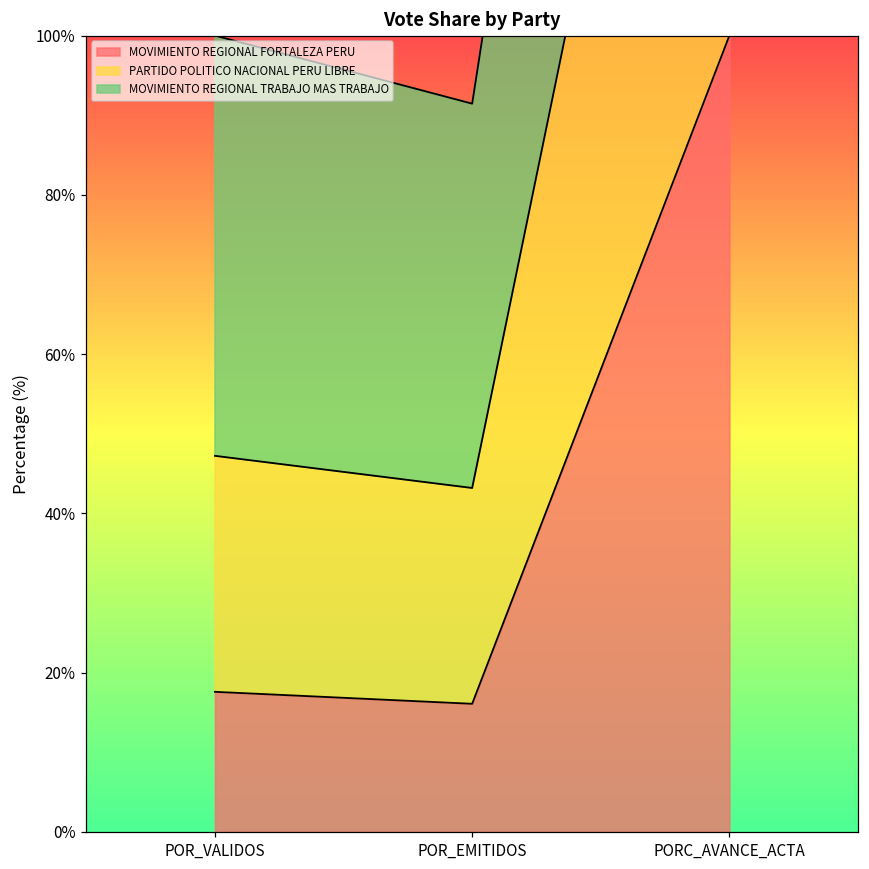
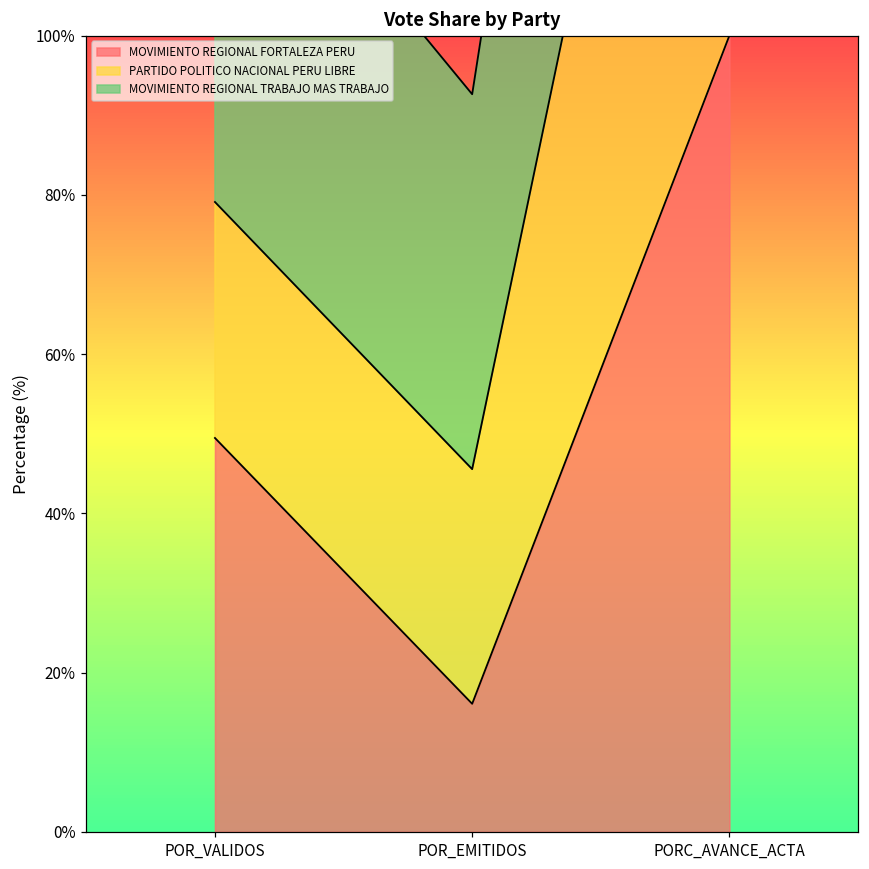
MOVIMIENTO REGIONAL FORTALEZA PERU, POR_VALIDOS: 18% -> 49%
PARTIDO POLITICO NACIONAL PERU LIBRE, POR_EMITIDOS: 27% -> 29%
MOVIMIENTO REGIONAL TRABAJO MAS TRABAJO, POR_EMITIDOS: 48% -> 47%
